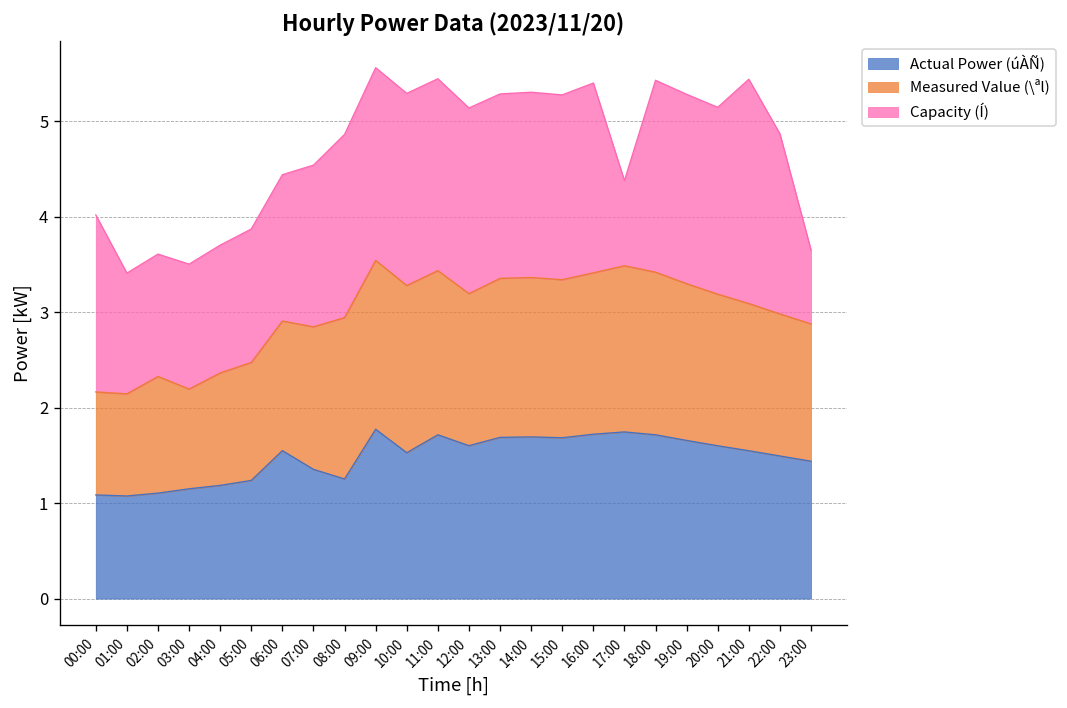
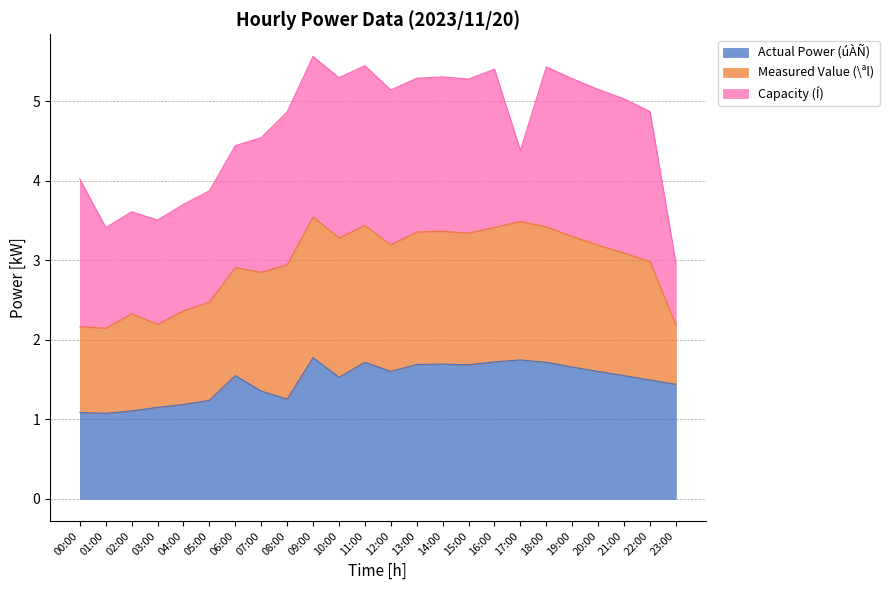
Capacity (Í), 21:00: 2.4 -> 1.9
Measured Value (\ªl), 23:00: 1.4 -> 0.8
